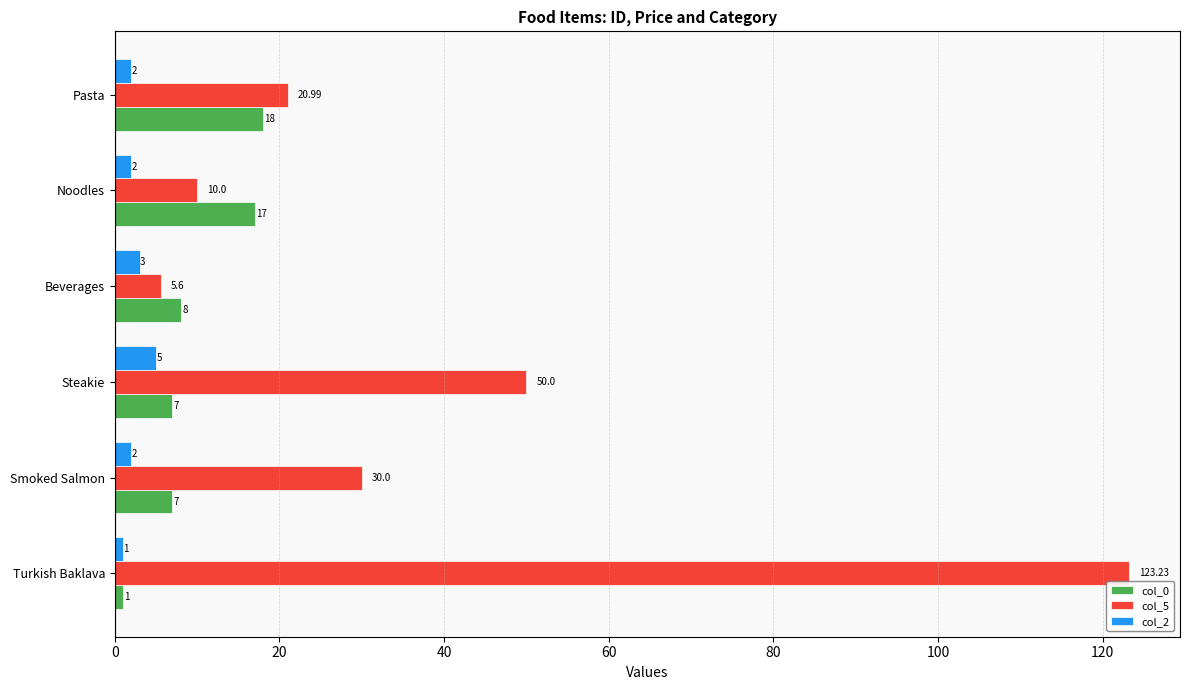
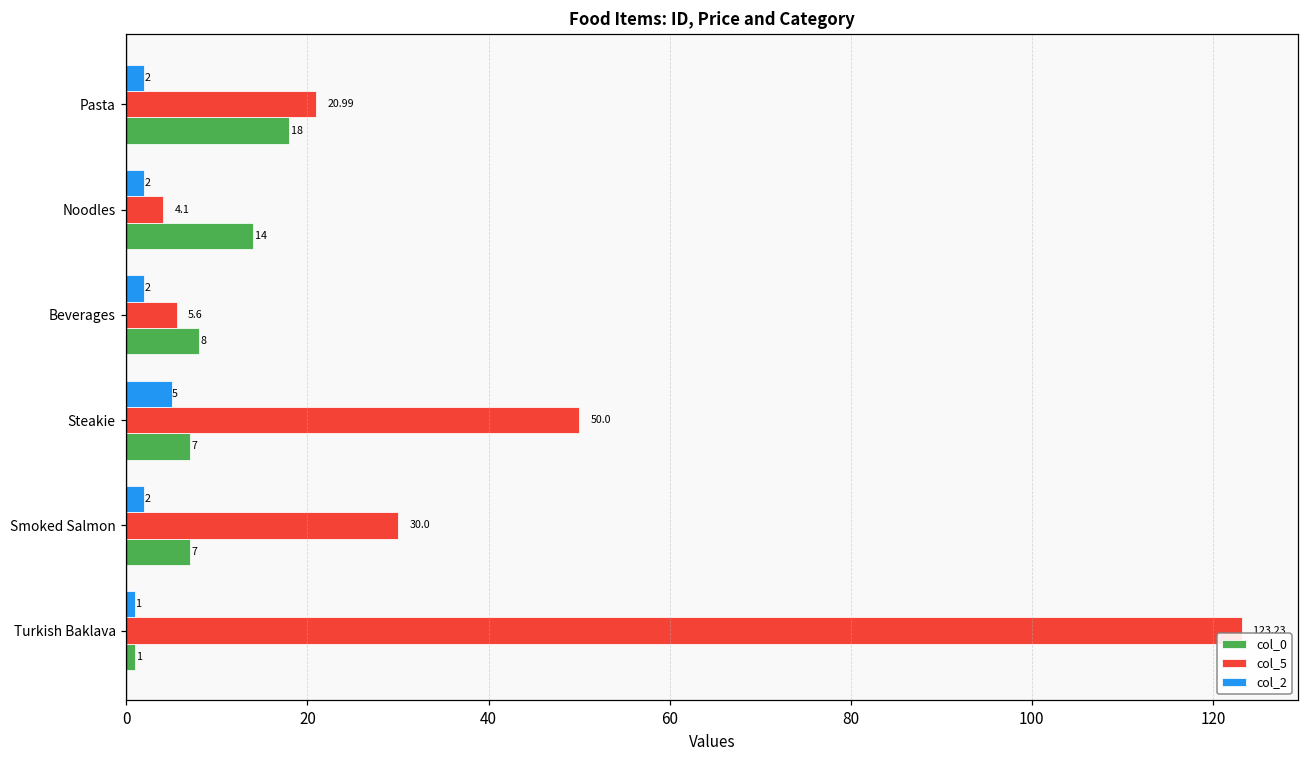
col_5, Noodles: 10.0 -> 4.1
col_0, Noodles: 17 -> 14
col_2, Beverages: 3 -> 2
